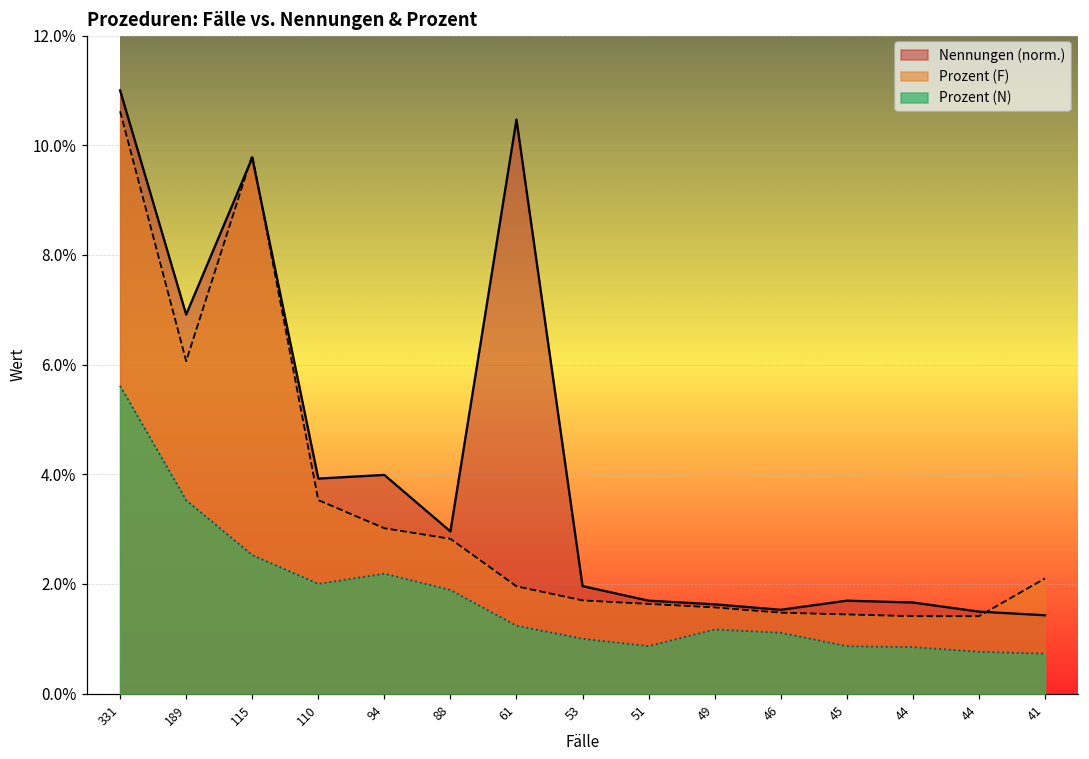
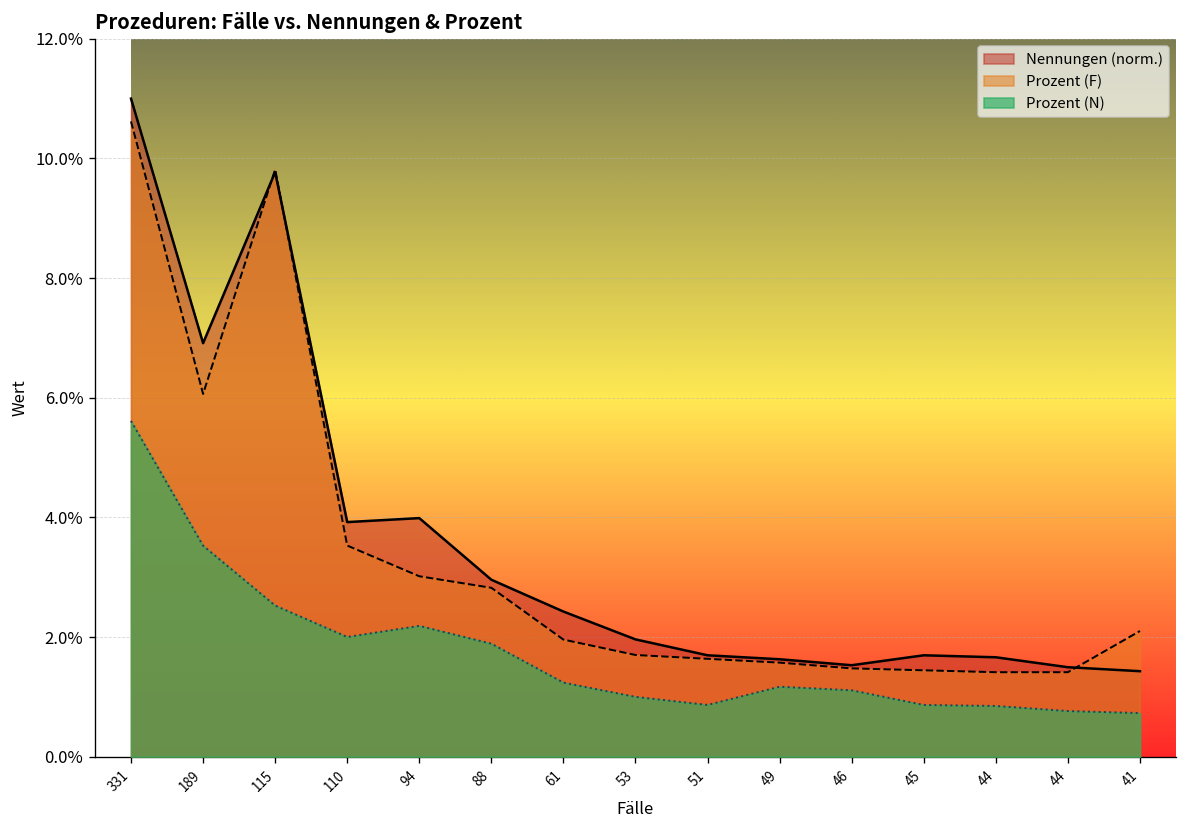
Nennungen (norm.), 61: 10.5% -> 2.4%
